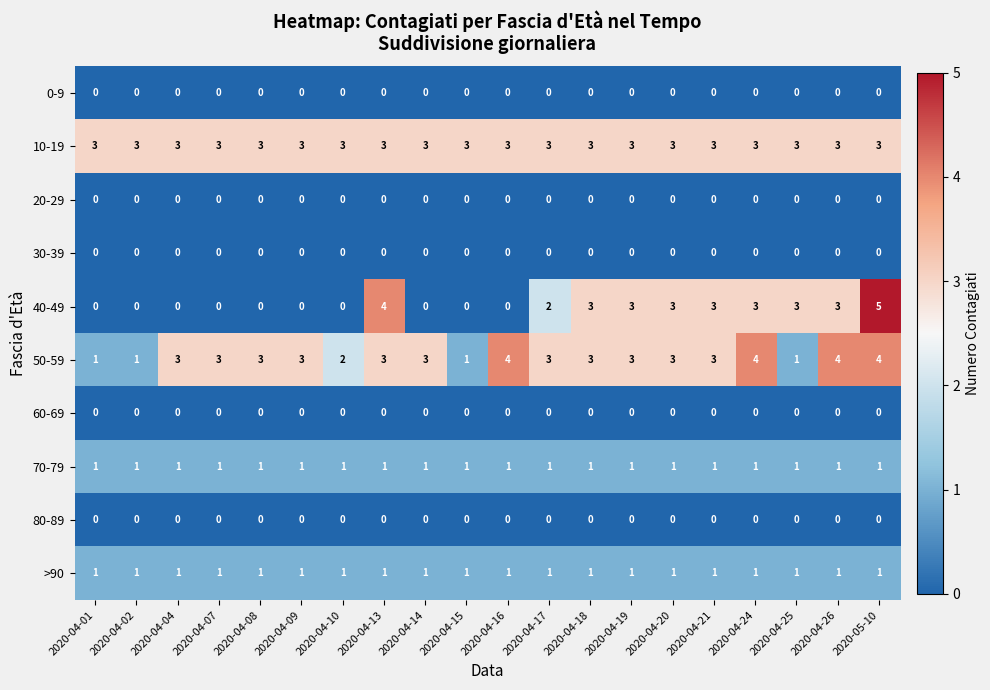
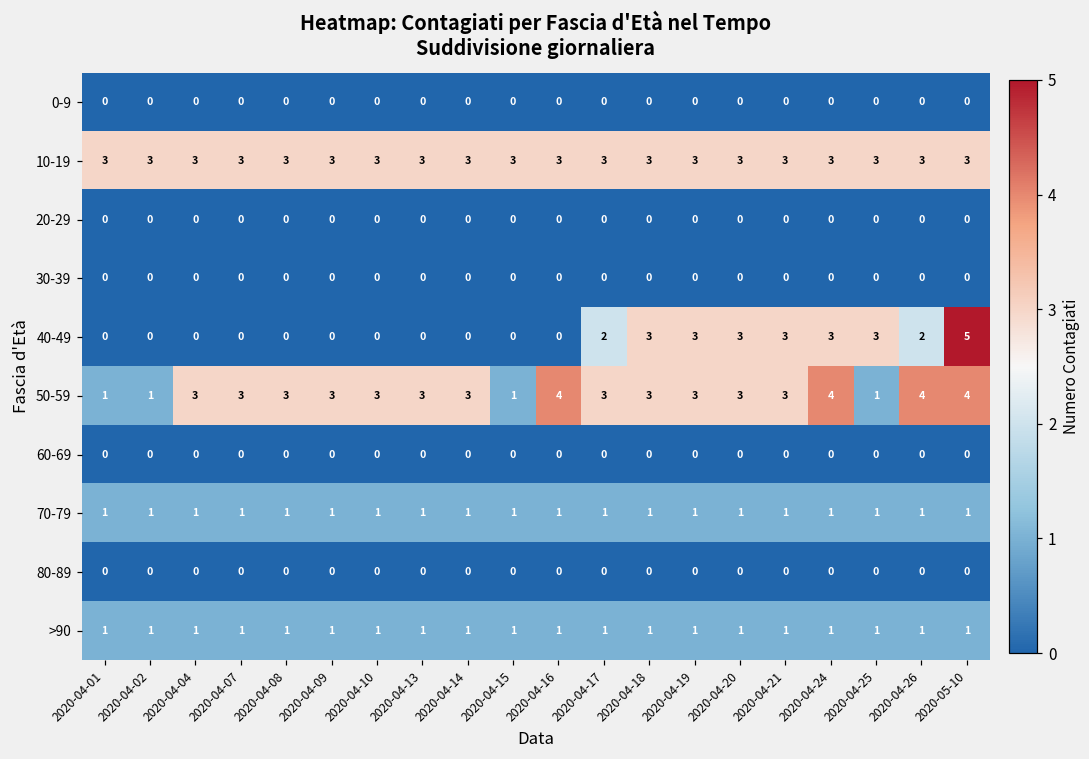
40-49, 2020-04-13: 4 -> 0
40-49, 2020-04-26: 3 -> 2
50-59, 2020-04-10: 2 -> 3
